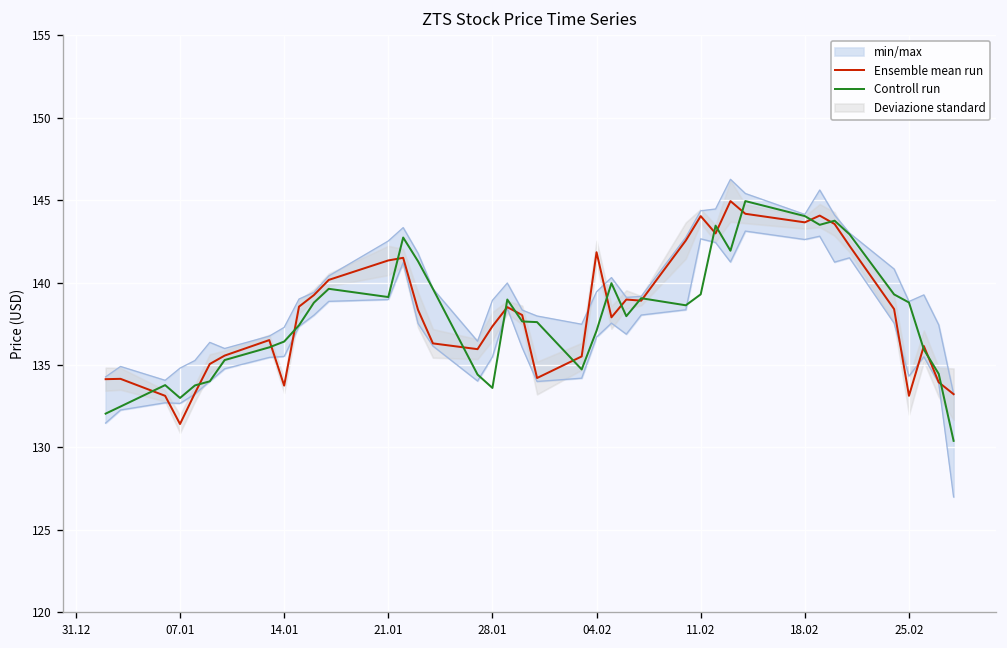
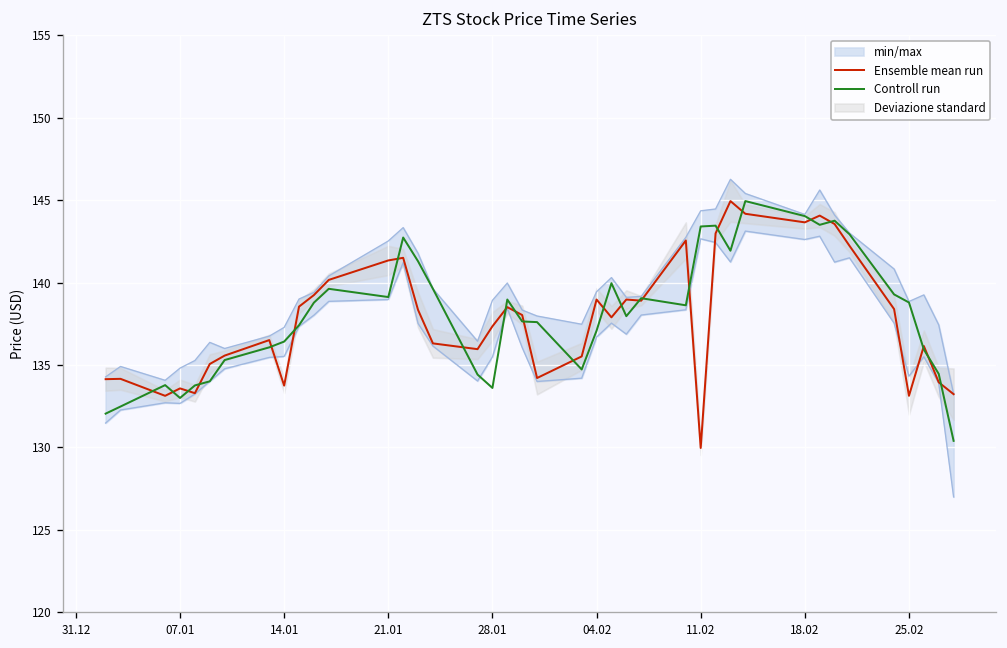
Ensemble mean run, 07.01: 131.4 -> 133.6
Ensemble mean run, 04.02: 141.8 -> 139.0
Ensemble mean run, 11.02: 144.0 -> 130.0
Controll run, 11.02: 139.3 -> 143.4
